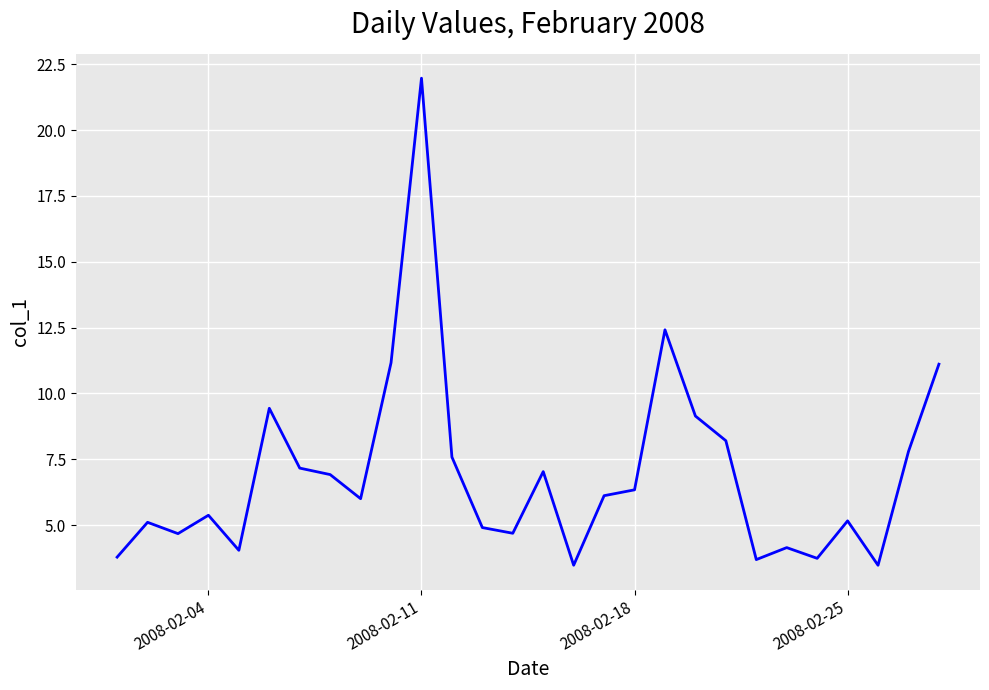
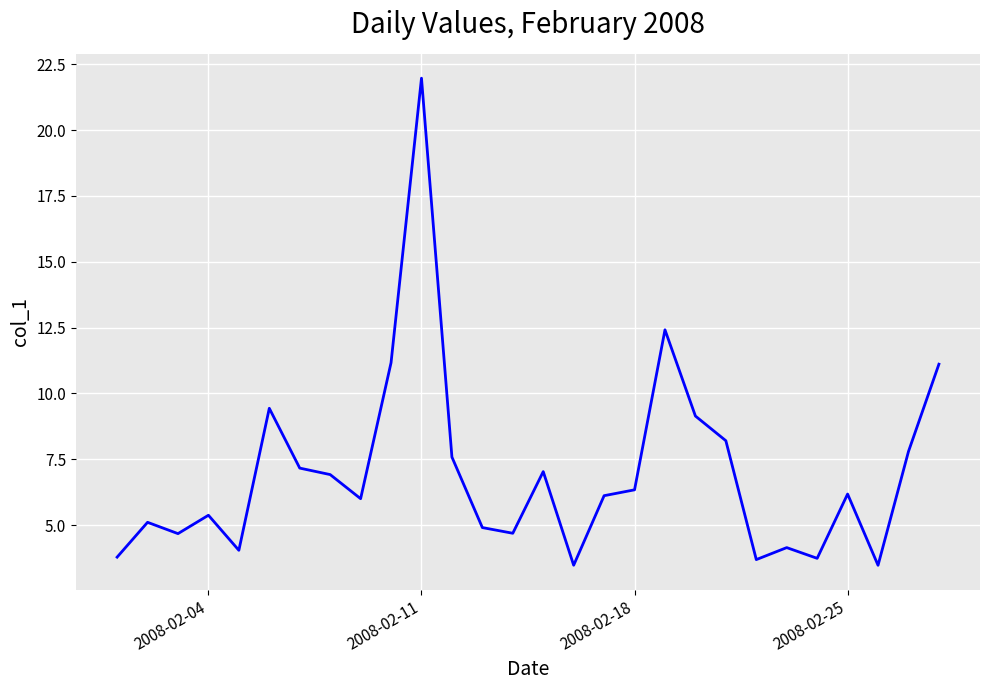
2008-02-25: 5.2 -> 6.2
